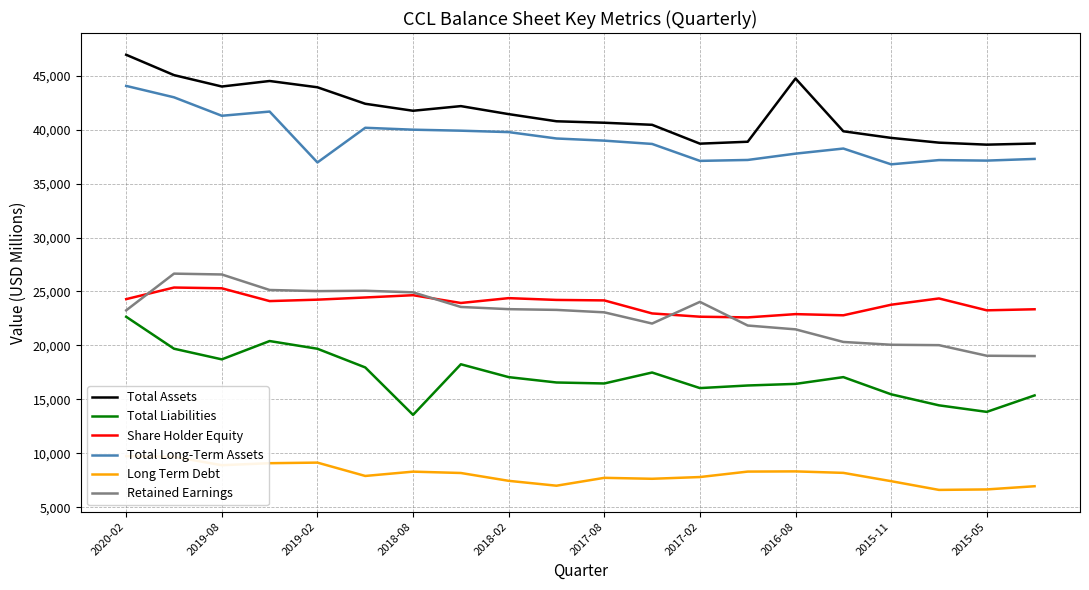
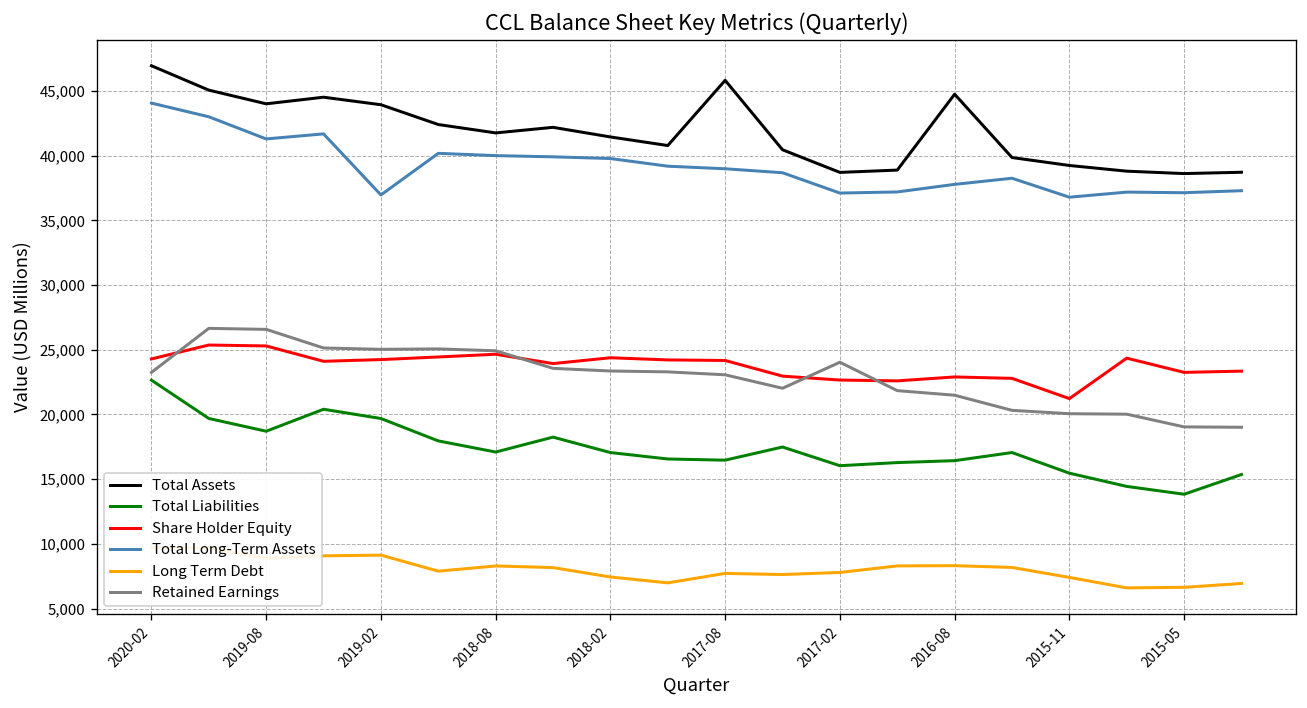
Total Liabilities, 2018-08: 13,600 -> 17,100
Total Assets, 2017-08: 40,600 -> 45,800
Share Holder Equity, 2015-11: 23,800 -> 21,200
